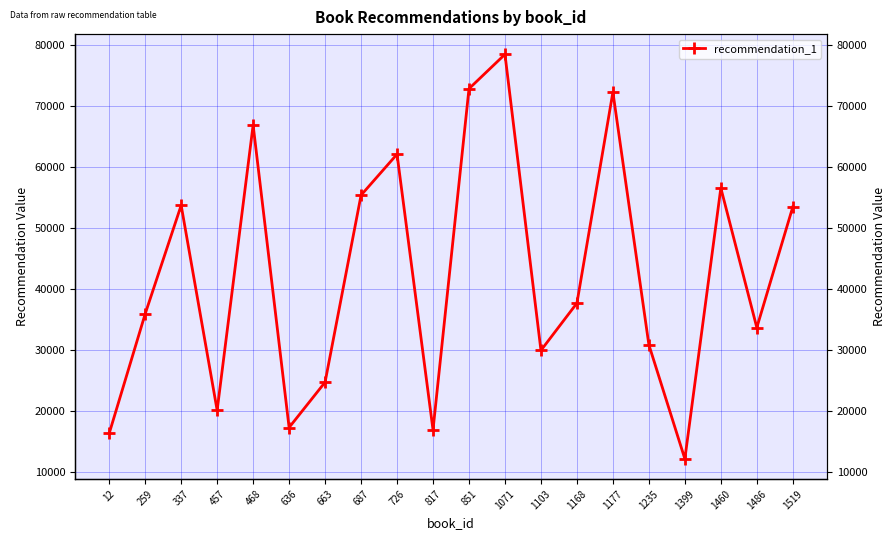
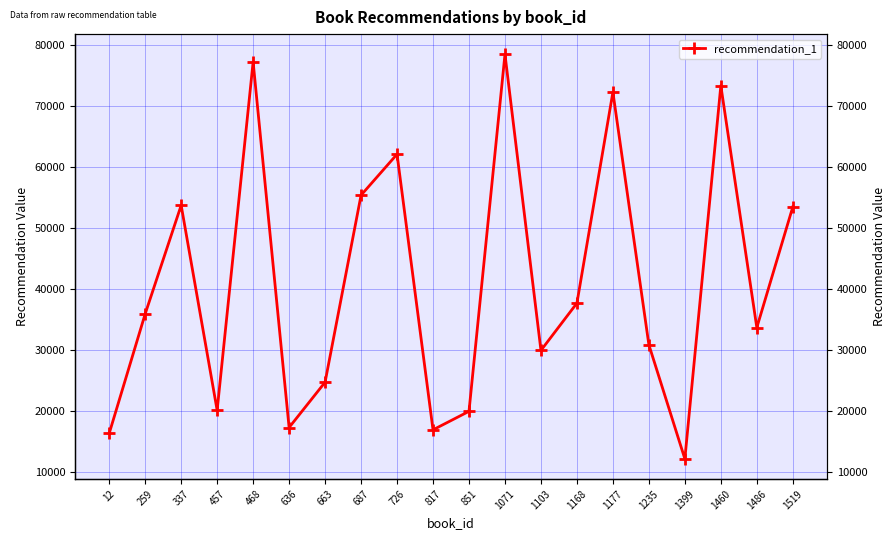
468: 67000 -> 77000
851: 73000 -> 20000
1460: 57000 -> 73000
